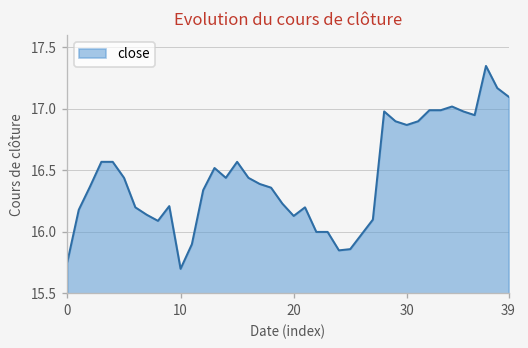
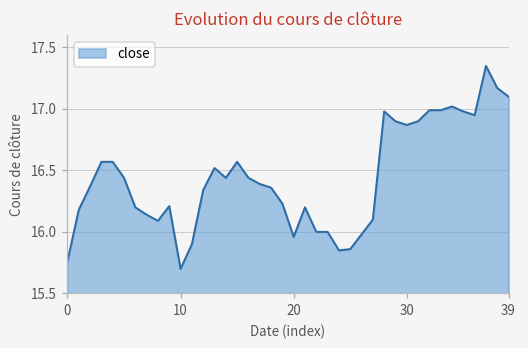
20: 16.13 -> 15.96
